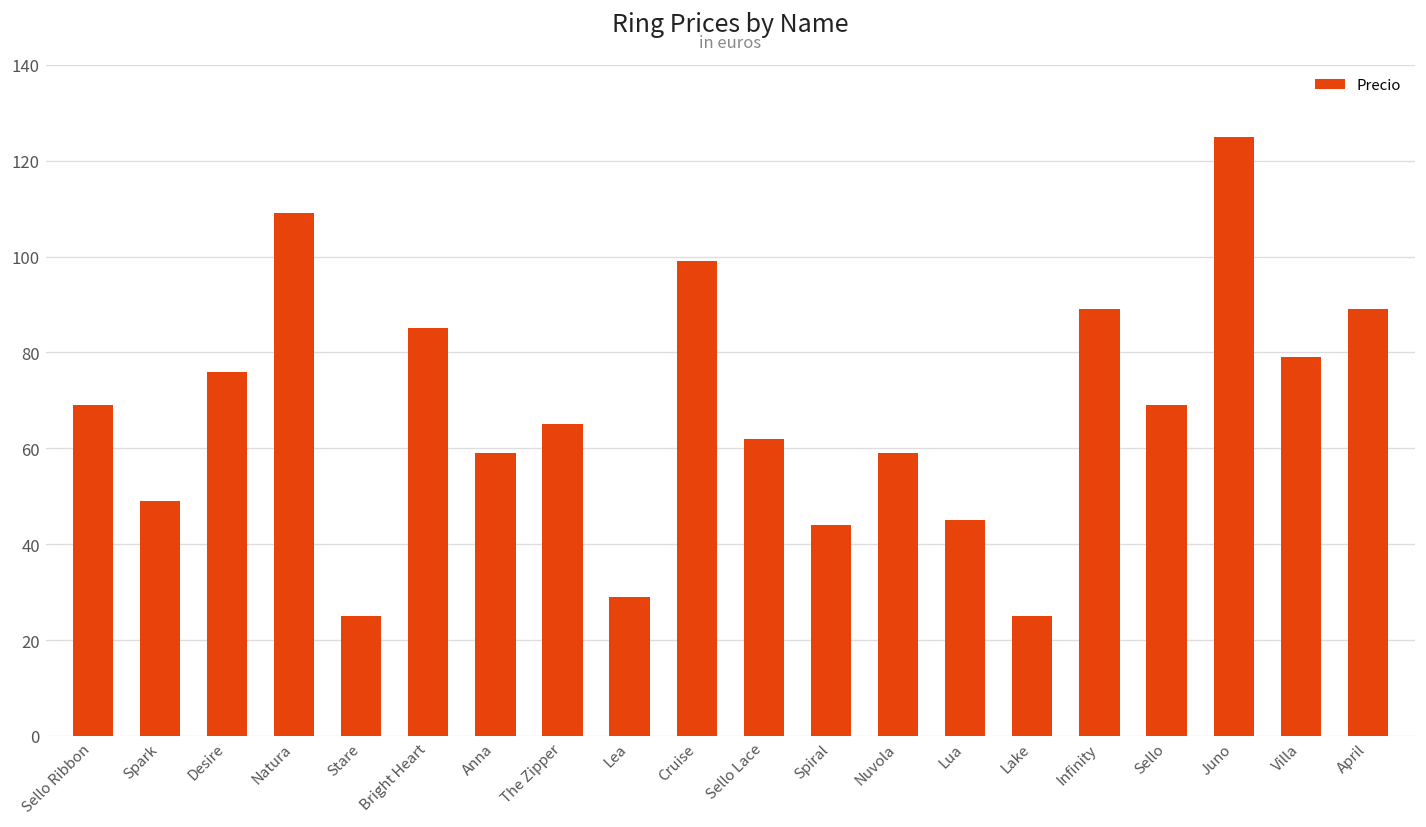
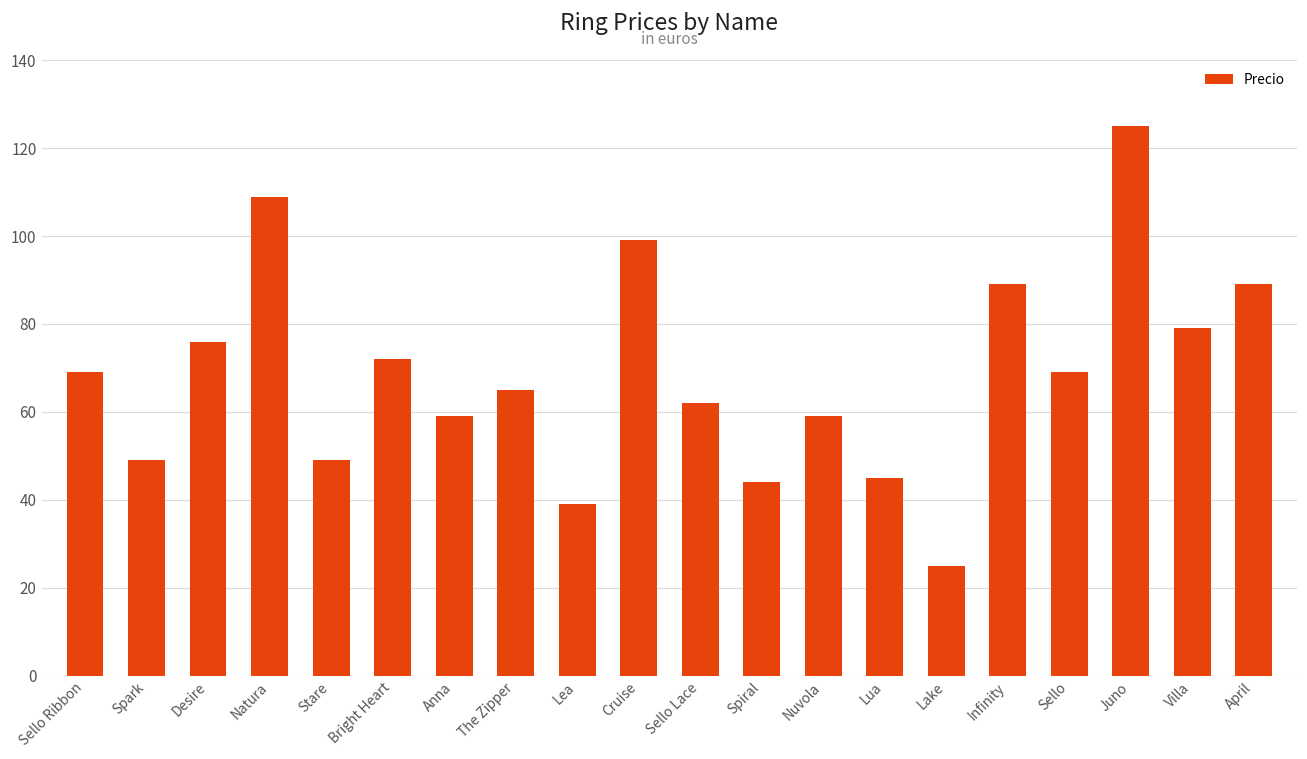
Stare: 25 -> 49
Bright Heart: 85 -> 72
Lea: 29 -> 39
